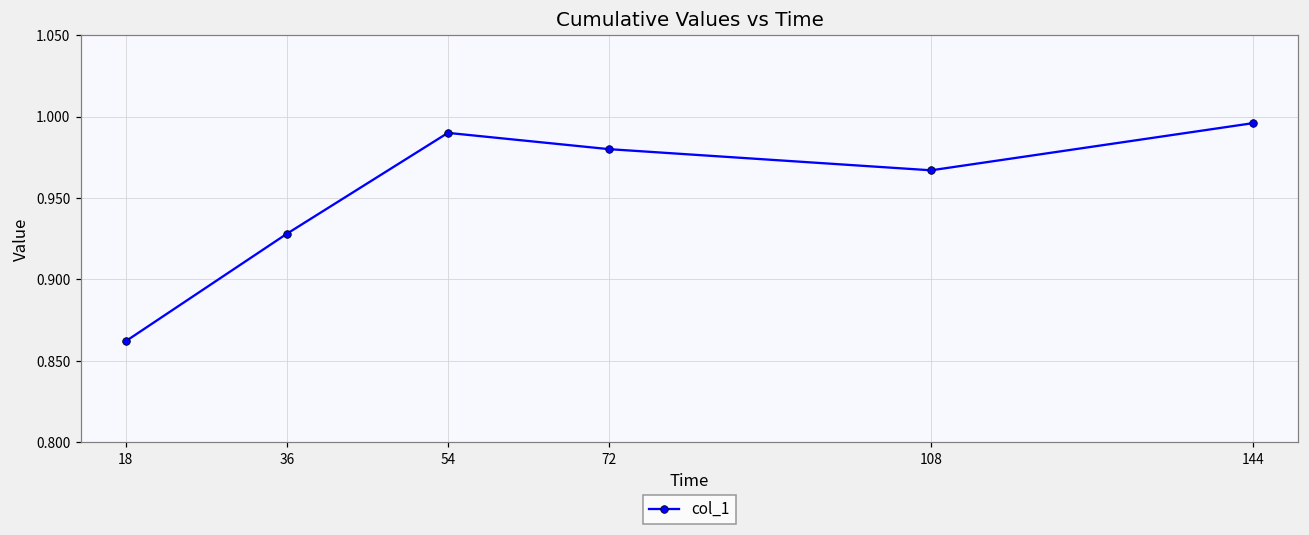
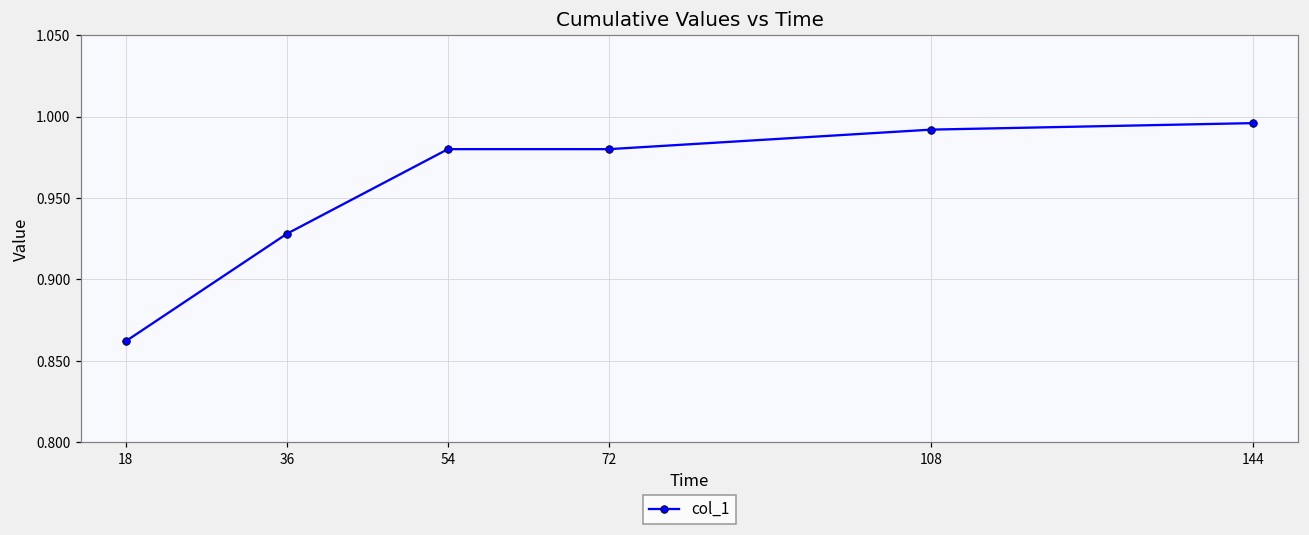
54: 0.99 -> 0.98
108: 0.967 -> 0.992
